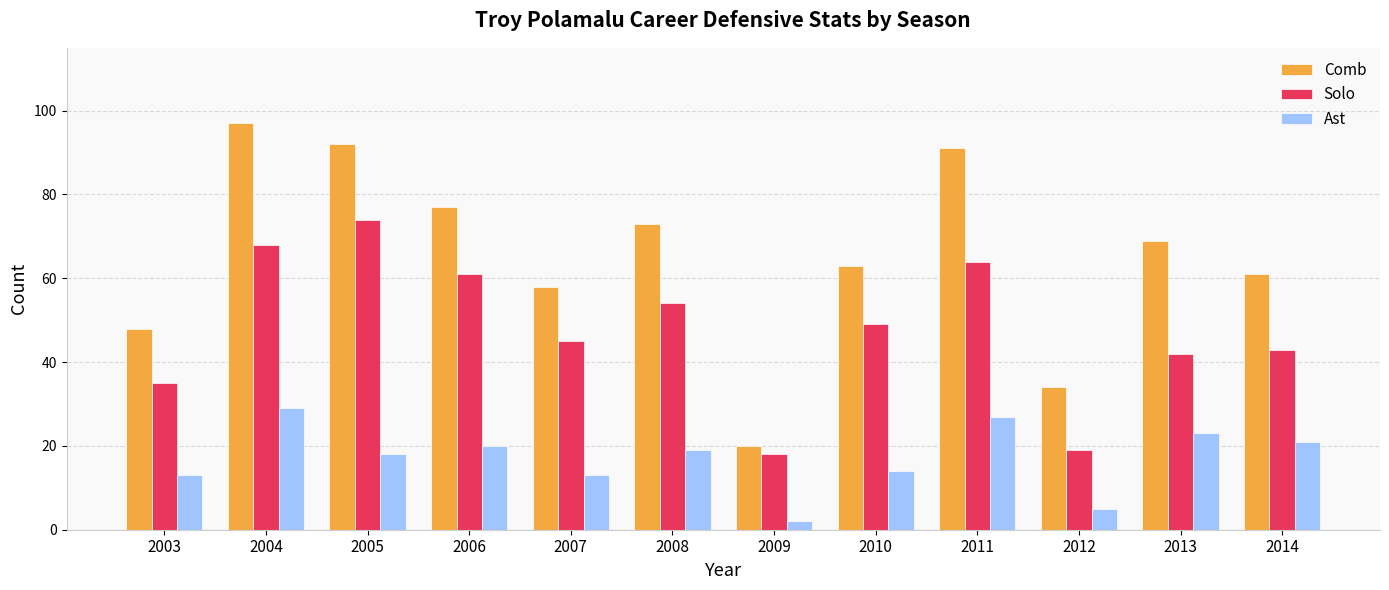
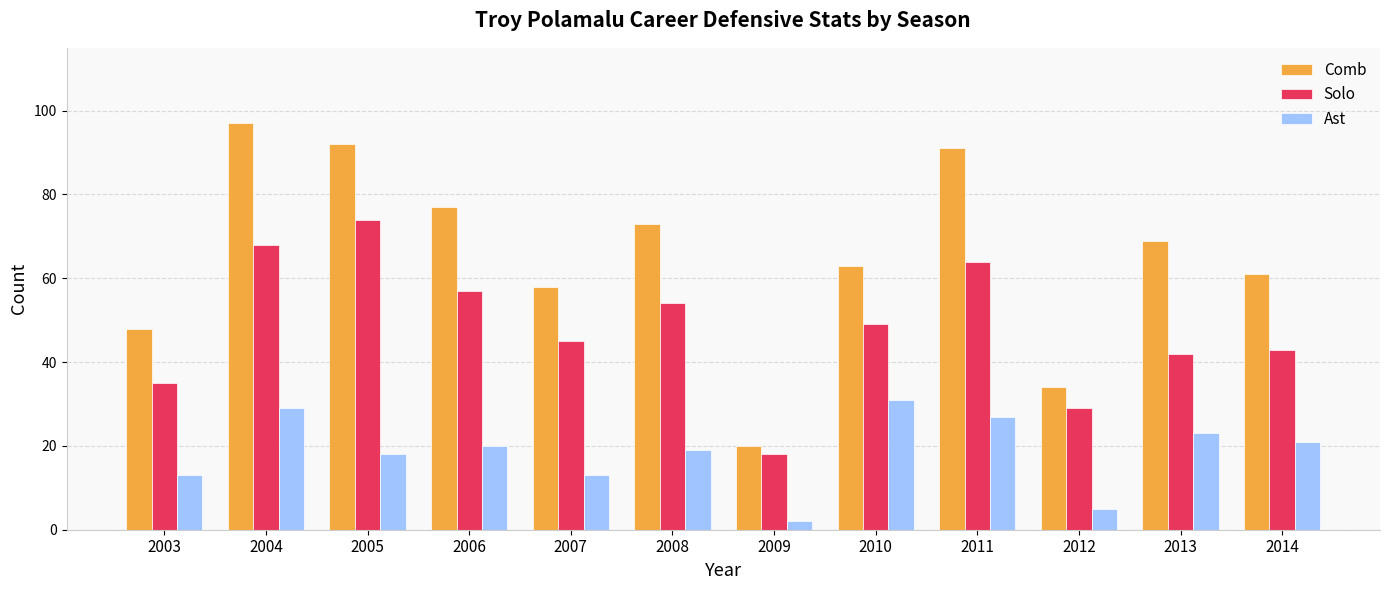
Solo, 2006: 61 -> 57
Ast, 2010: 14 -> 31
Solo, 2012: 19 -> 29
